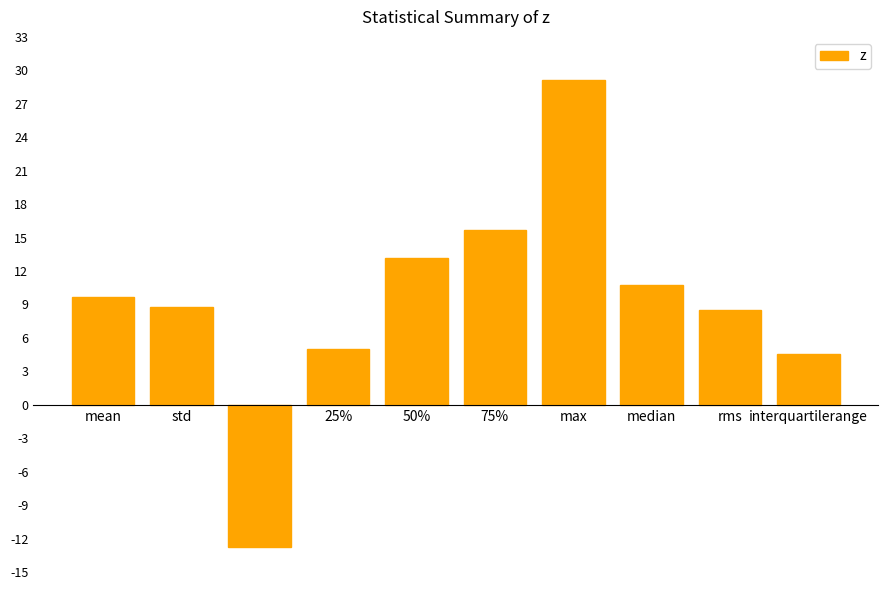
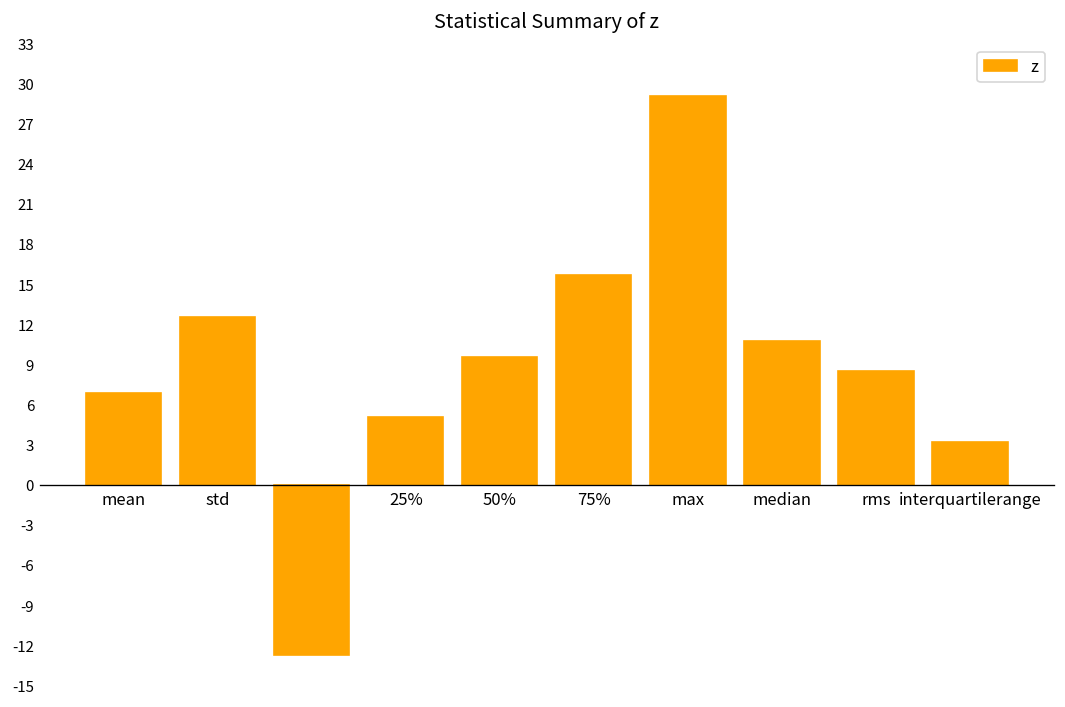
mean: 9.7 -> 6.9
std: 8.8 -> 12.5
50%: 13.2 -> 9.6
interquartilerange: 4.5 -> 3.2
